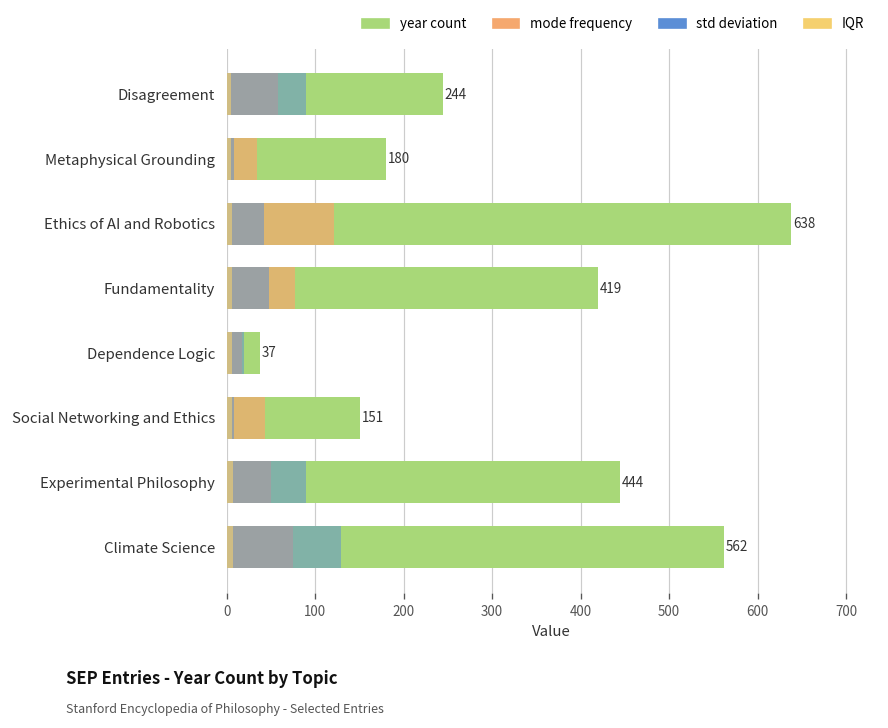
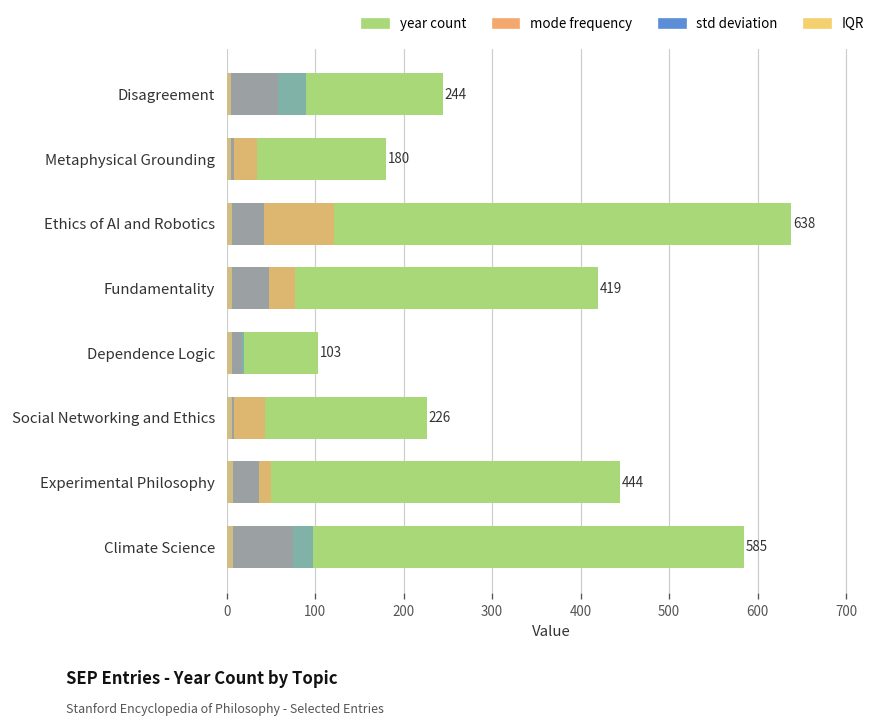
year count, Dependence Logic: 37 -> 103
year count, Social Networking and Ethics: 151 -> 226
std deviation, Experimental Philosophy: 90 -> 40
year count, Climate Science: 562 -> 585
std deviation, Climate Science: 130 -> 100
